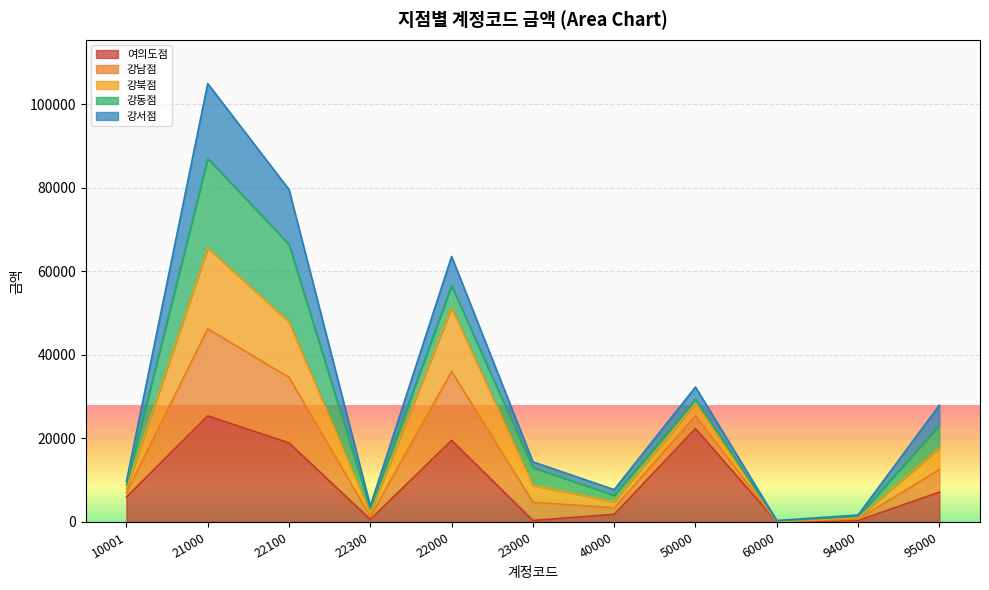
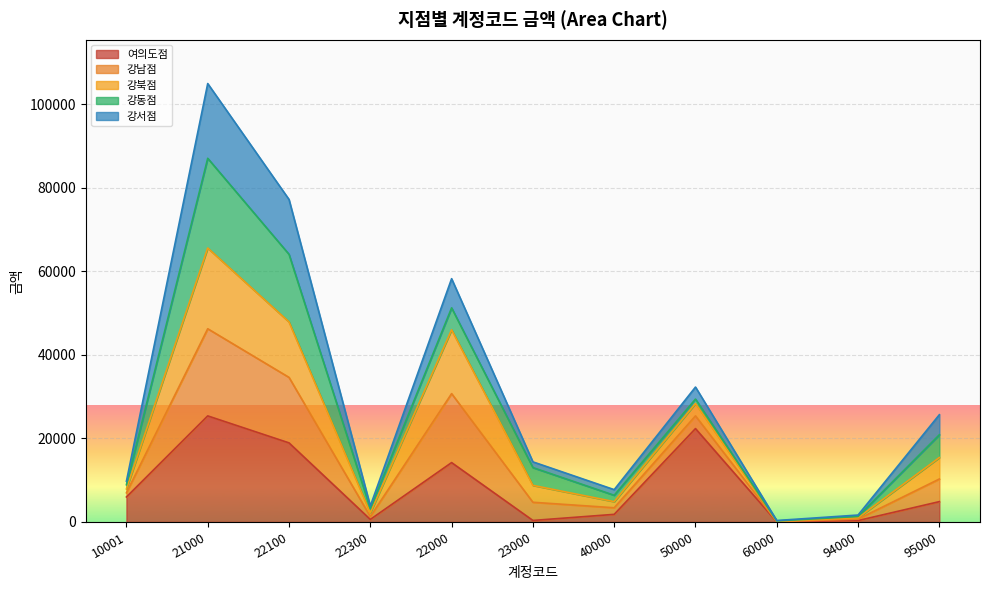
강동점, 22100: 19000 -> 16000
여의도점, 22000: 20000 -> 14000
여의도점, 95000: 7000 -> 5000
